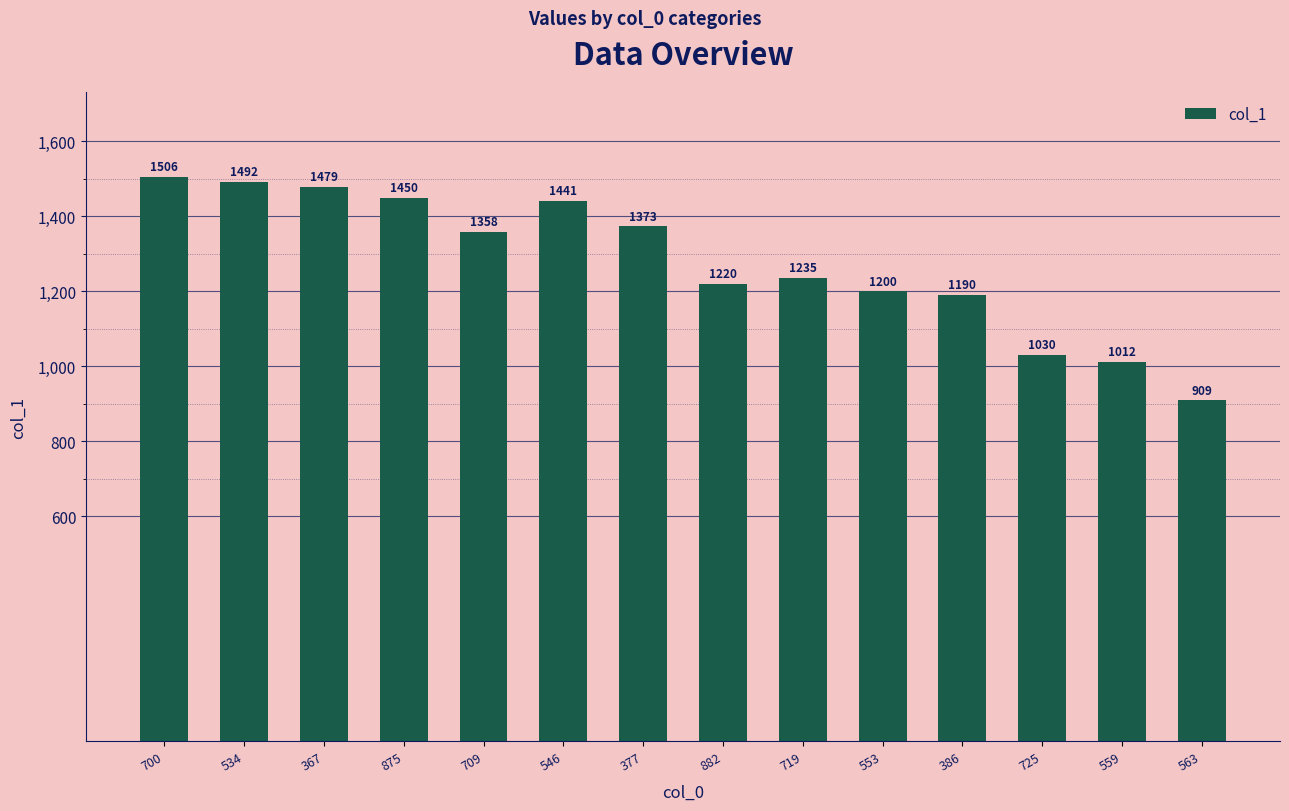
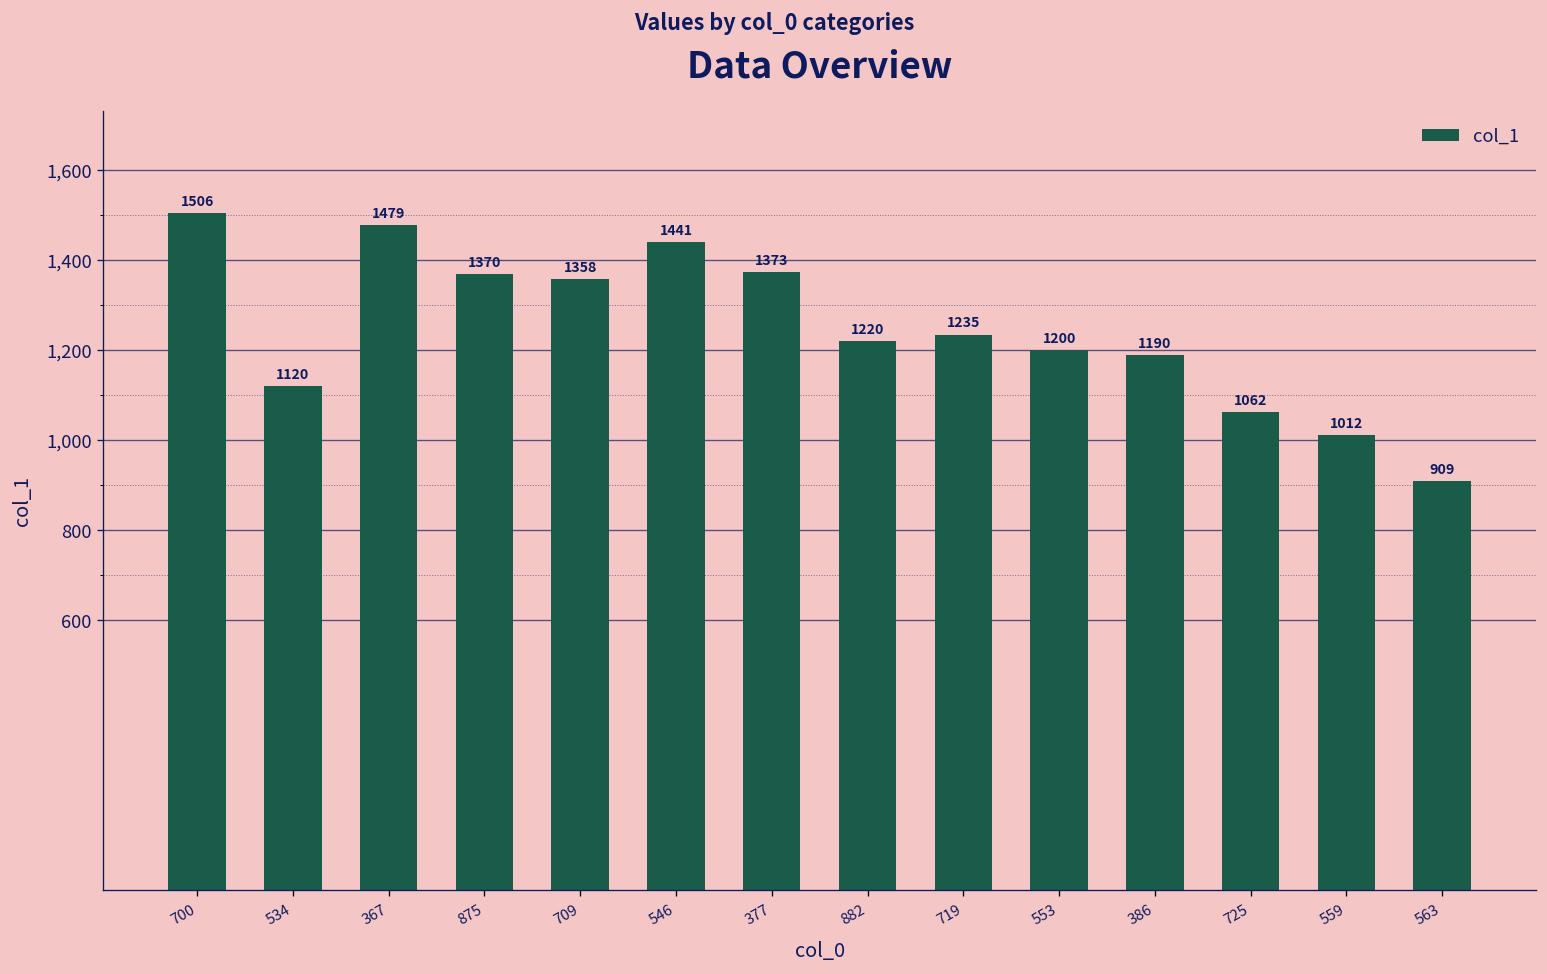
534: 1492 -> 1120
875: 1450 -> 1370
725: 1030 -> 1062
